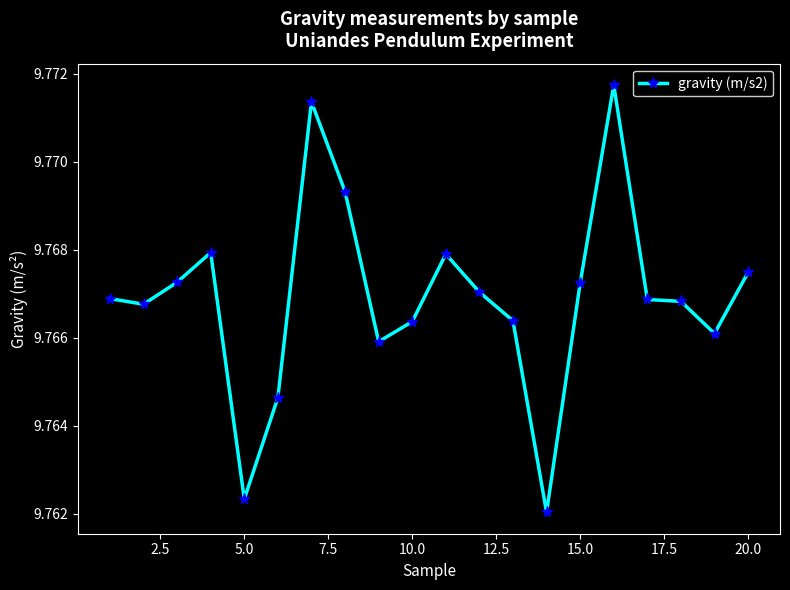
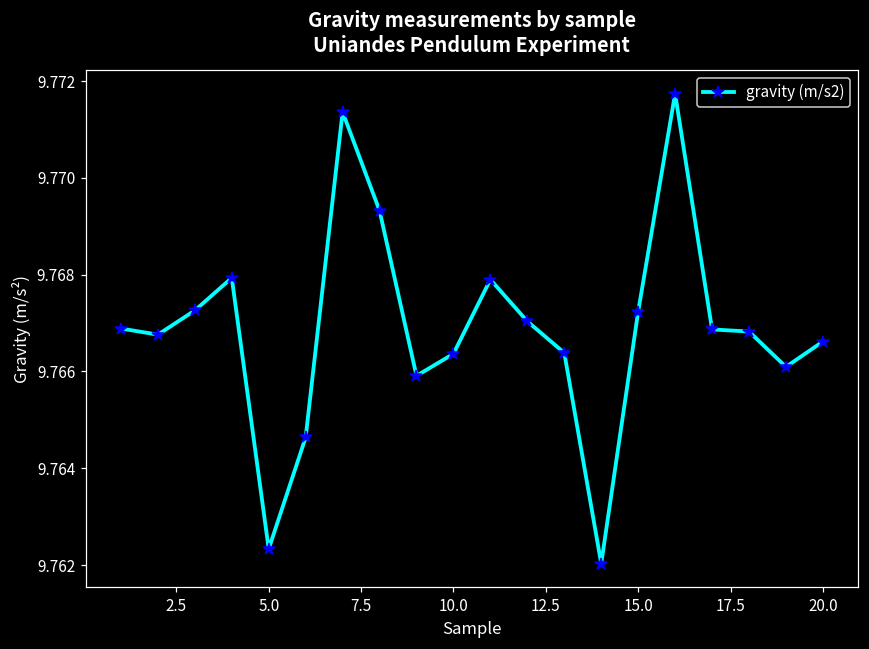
20.0: 9.7675 -> 9.7666
